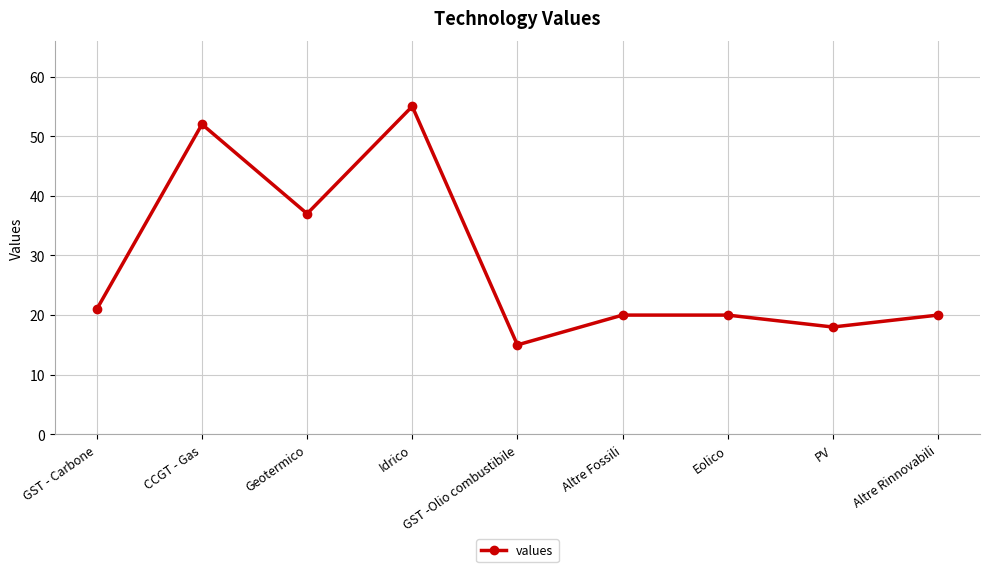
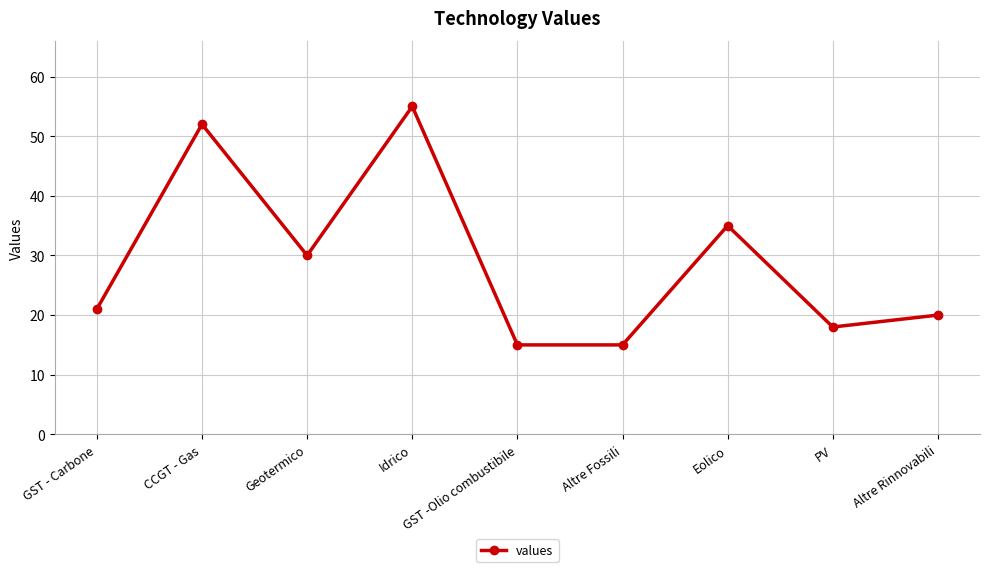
Geotermico: 37 -> 30
Altre Fossili: 20 -> 15
Eolico: 20 -> 35
